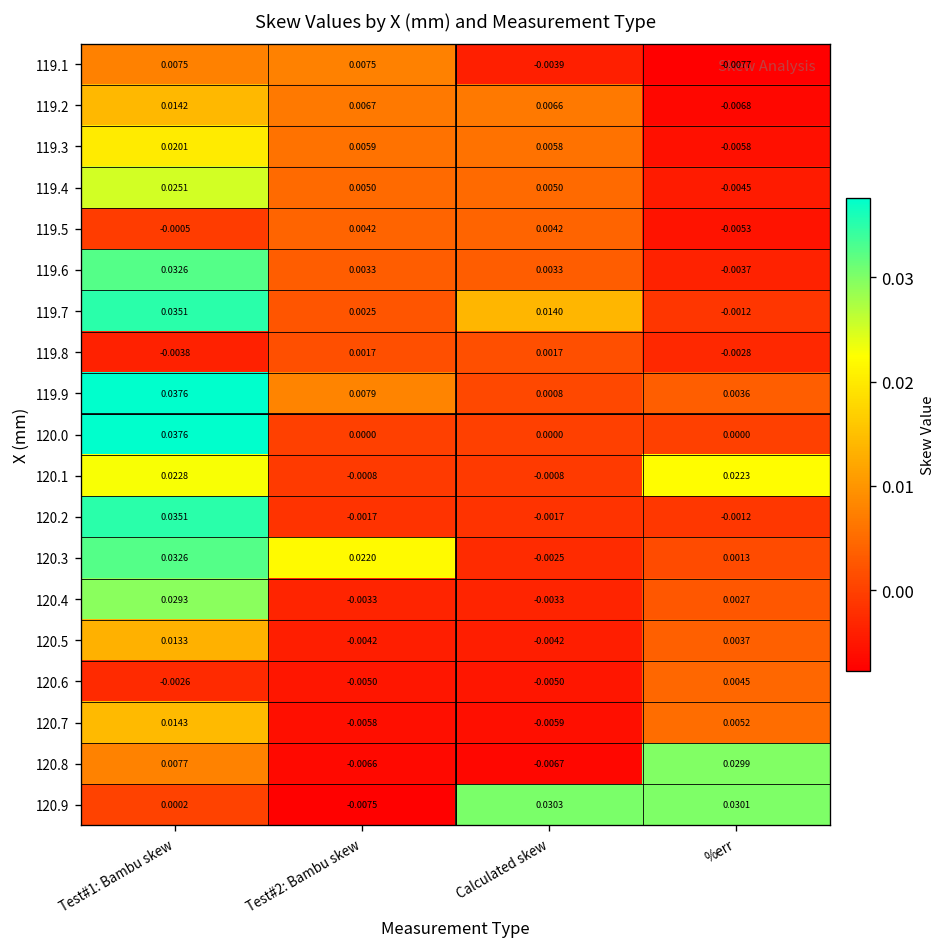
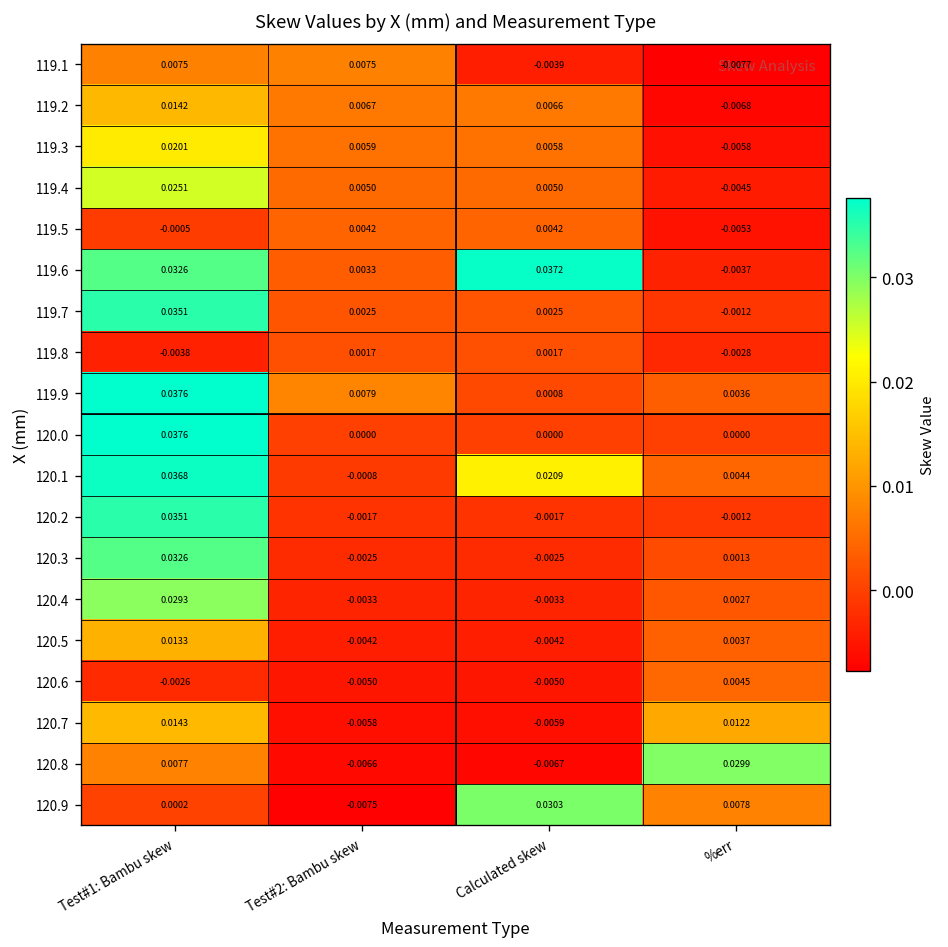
119.6, Calculated skew: 0.0033 -> 0.0372
119.7, Calculated skew: 0.0140 -> 0.0025
120.1, Test#1: Bambu skew: 0.0228 -> 0.0368
120.1, Calculated skew: -0.0008 -> 0.0209
120.1, %err: 0.0223 -> 0.0044
120.3, Test#2: Bambu skew: 0.0220 -> -0.0025
120.7, %err: 0.0052 -> 0.0122
120.9, %err: 0.0301 -> 0.0078
